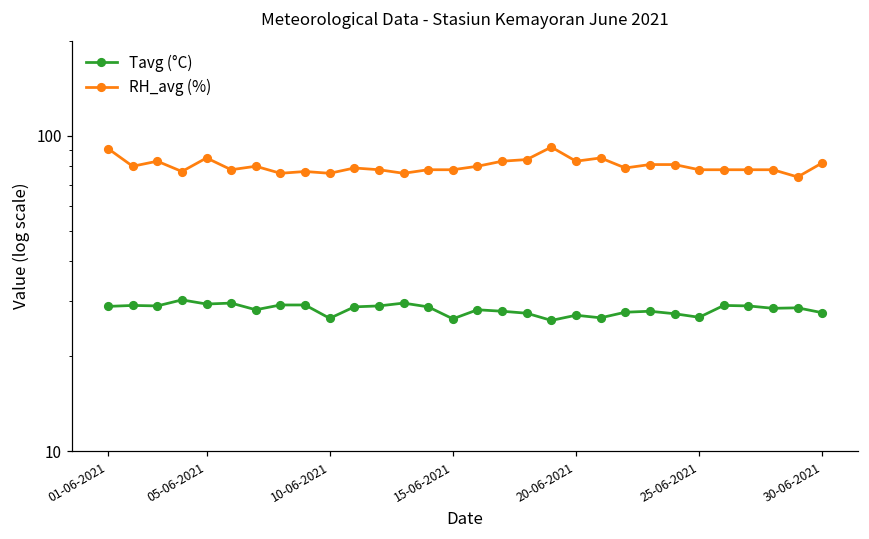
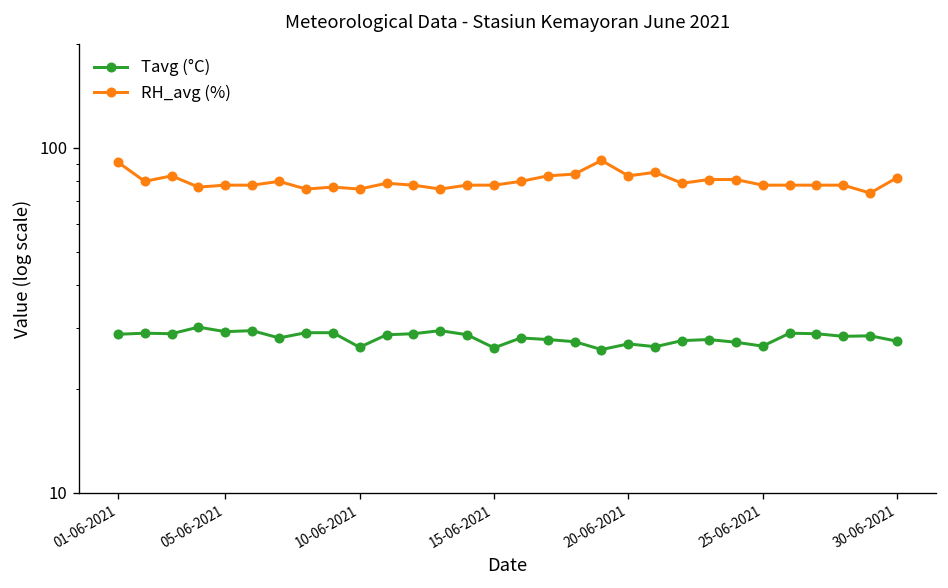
RH_avg (%), 05-06-2021: 85 -> 78
